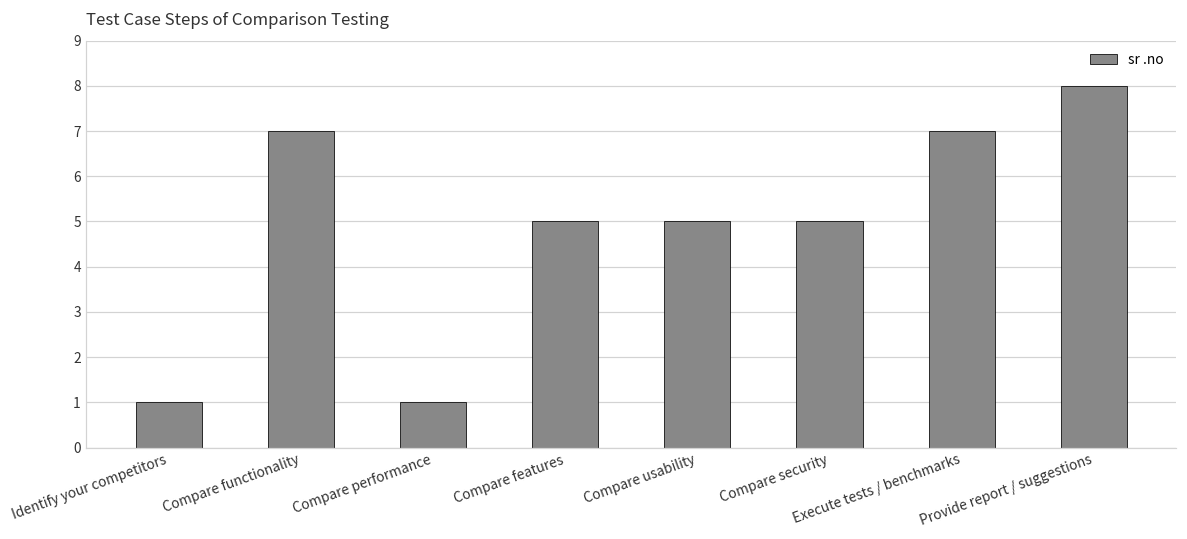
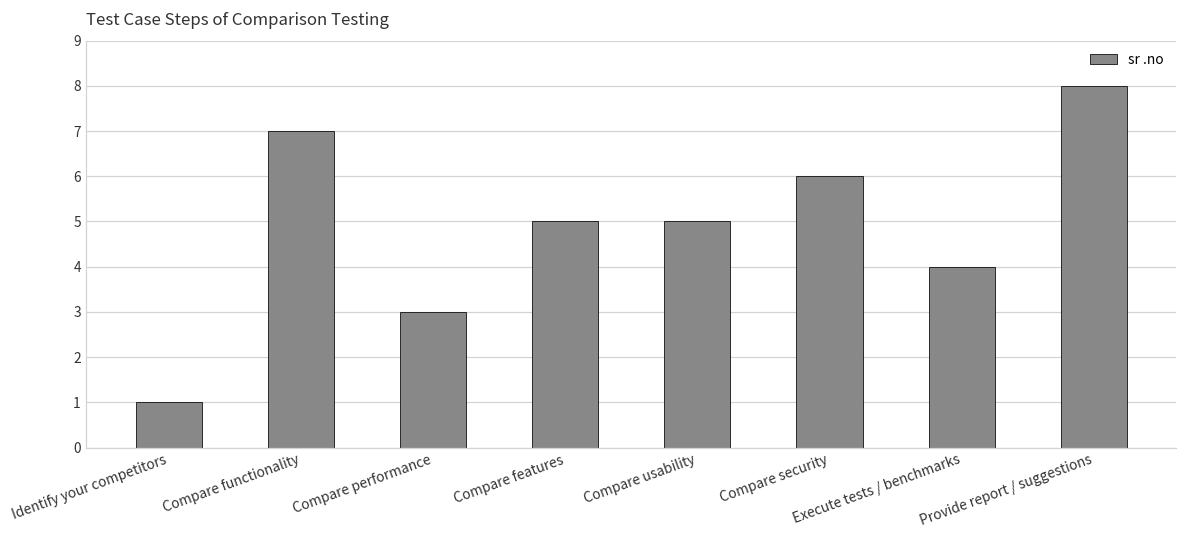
Compare performance: 1 -> 3
Compare security: 5 -> 6
Execute tests / benchmarks: 7 -> 4
